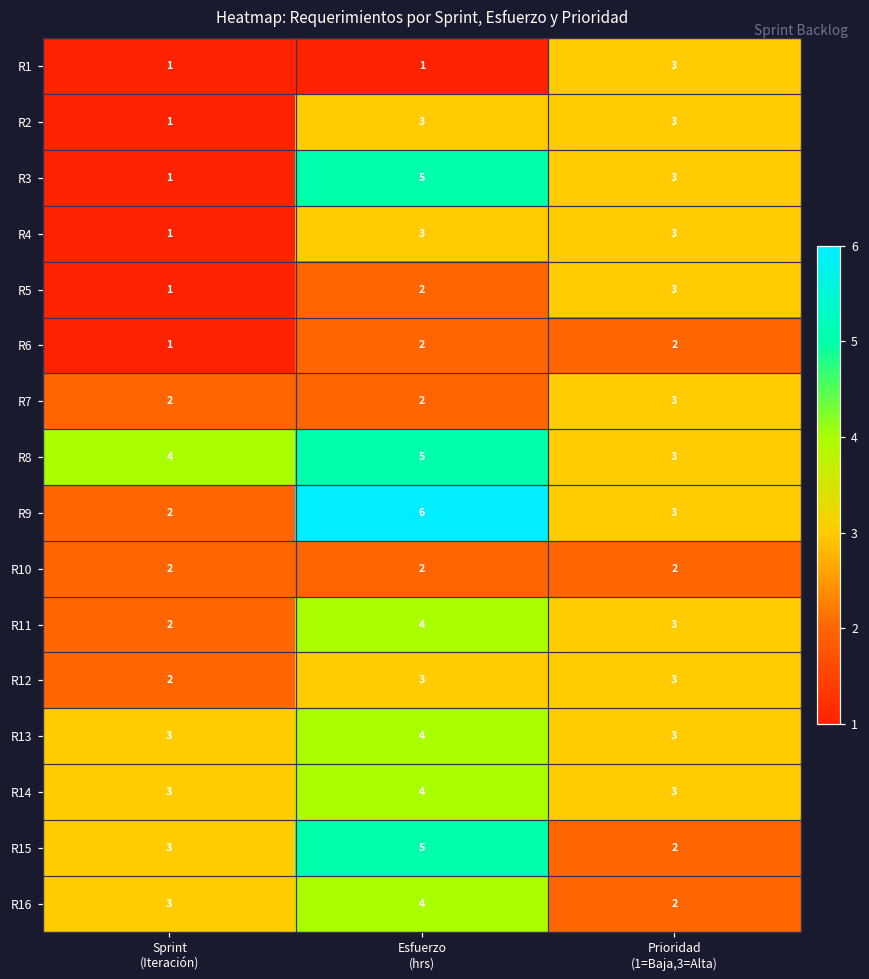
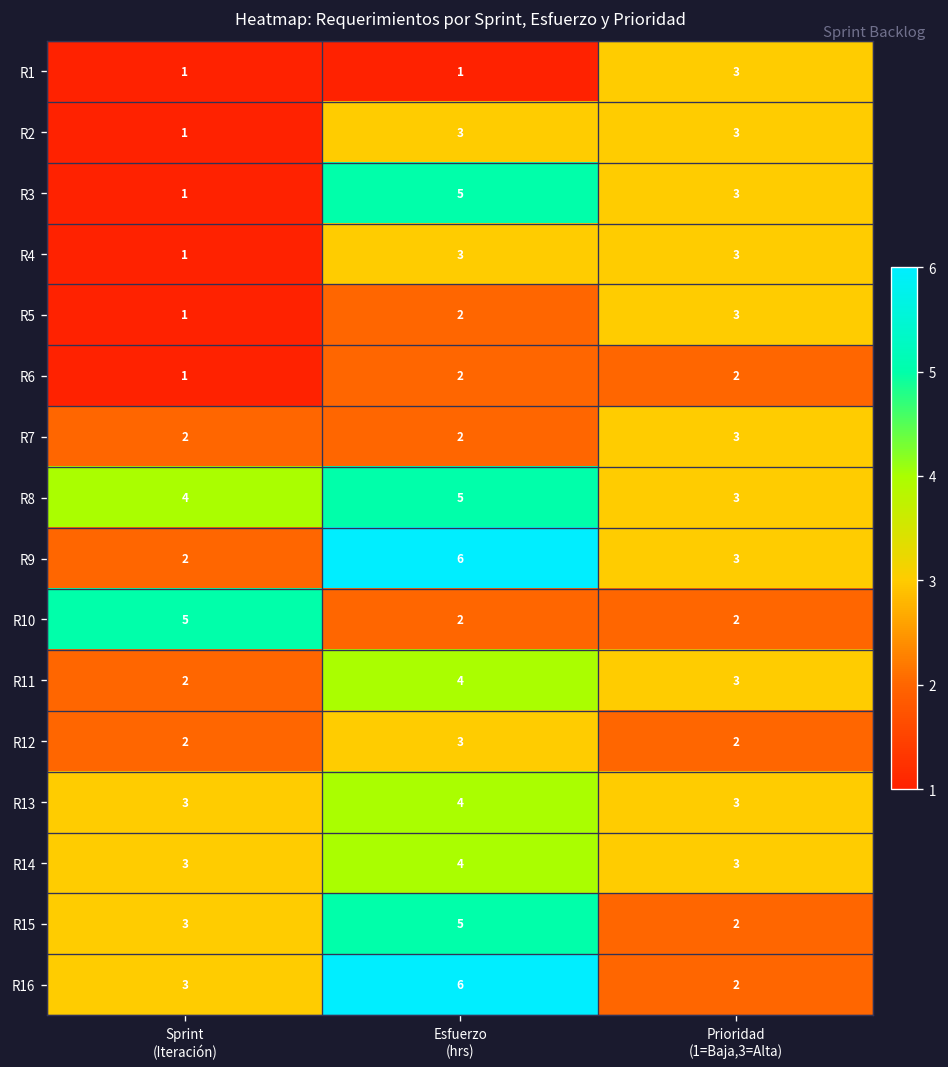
R10, Sprint (Iteración): 2 -> 5
R12, Prioridad (1=Baja,3=Alta): 3 -> 2
R16, Esfuerzo (hrs): 4 -> 6
